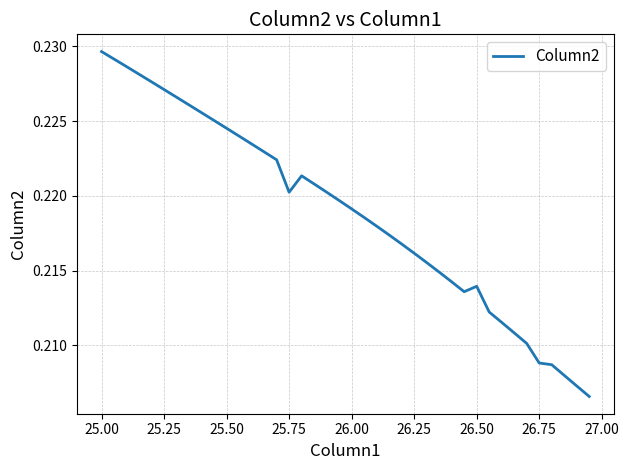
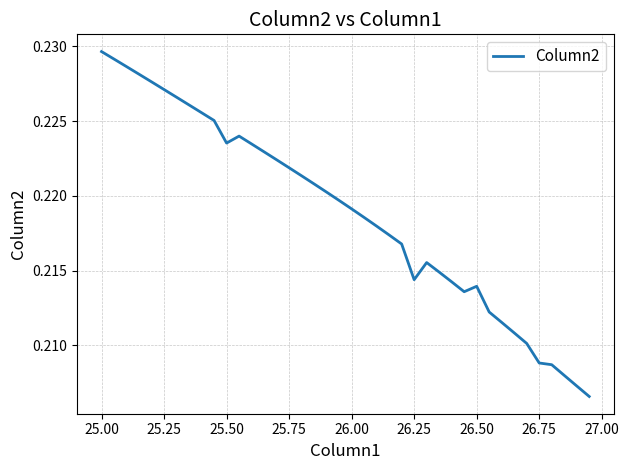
25.50: 0.2245 -> 0.2235
25.75: 0.2202 -> 0.2219
26.25: 0.2162 -> 0.2144
